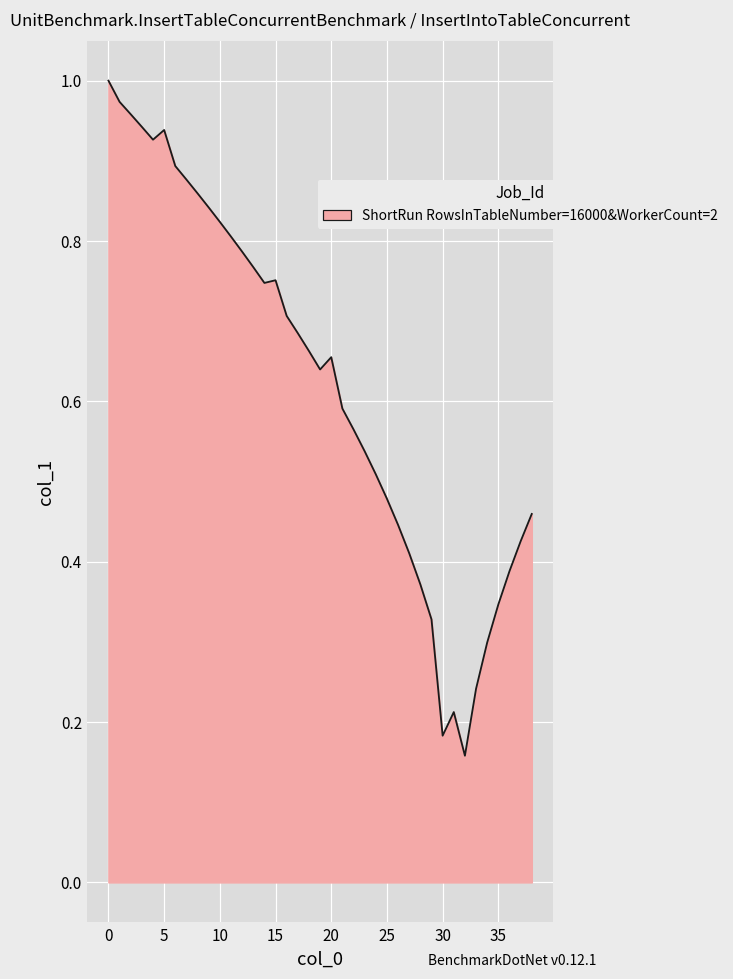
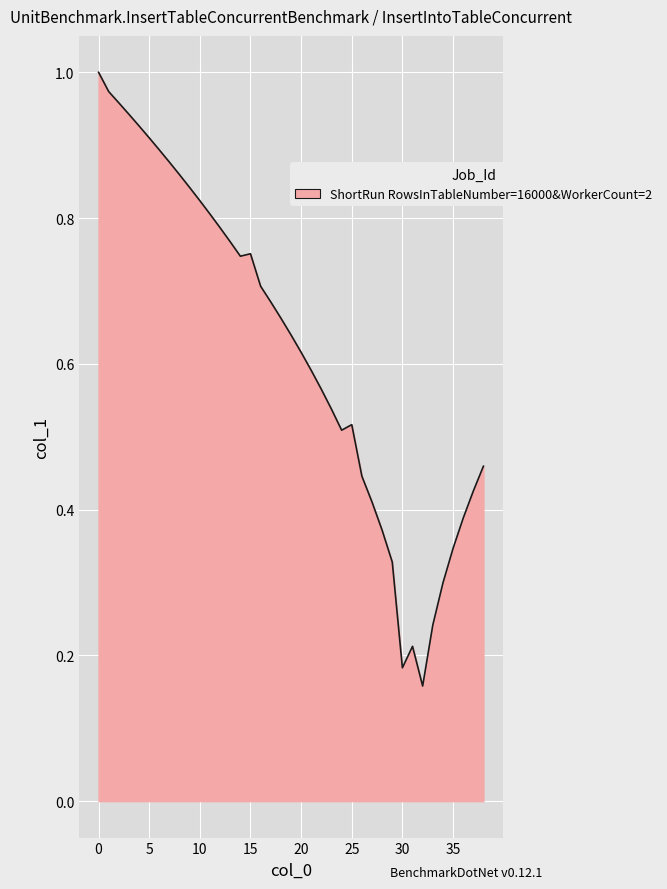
5: 0.94 -> 0.91
20: 0.66 -> 0.62
25: 0.48 -> 0.52
